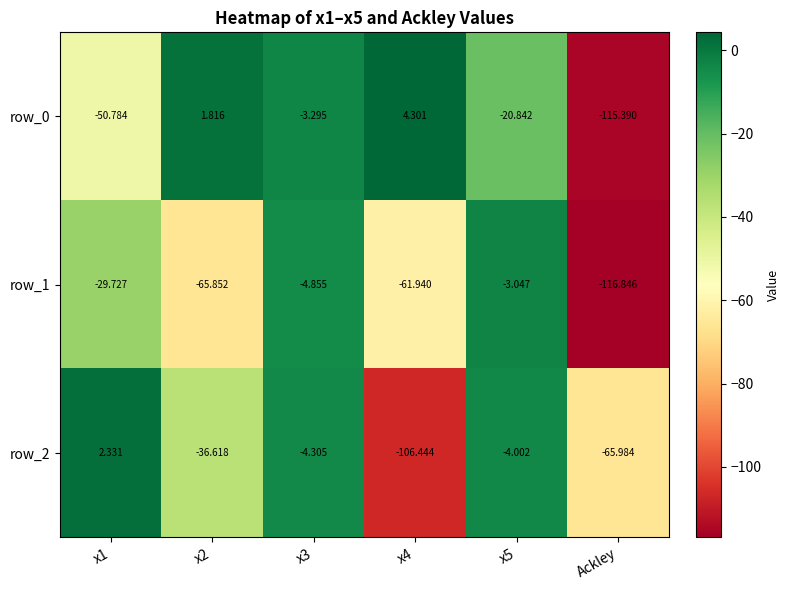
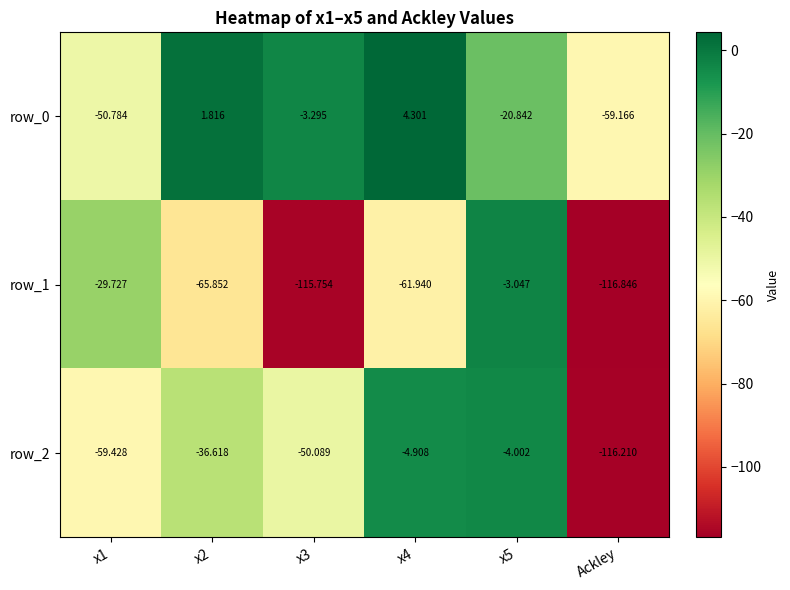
row_0, Ackley: -115.390 -> -59.166
row_1, x3: -4.855 -> -115.754
row_2, x1: 2.331 -> -59.428
row_2, x3: -4.305 -> -50.089
row_2, x4: -106.444 -> -4.908
row_2, Ackley: -65.984 -> -116.210
